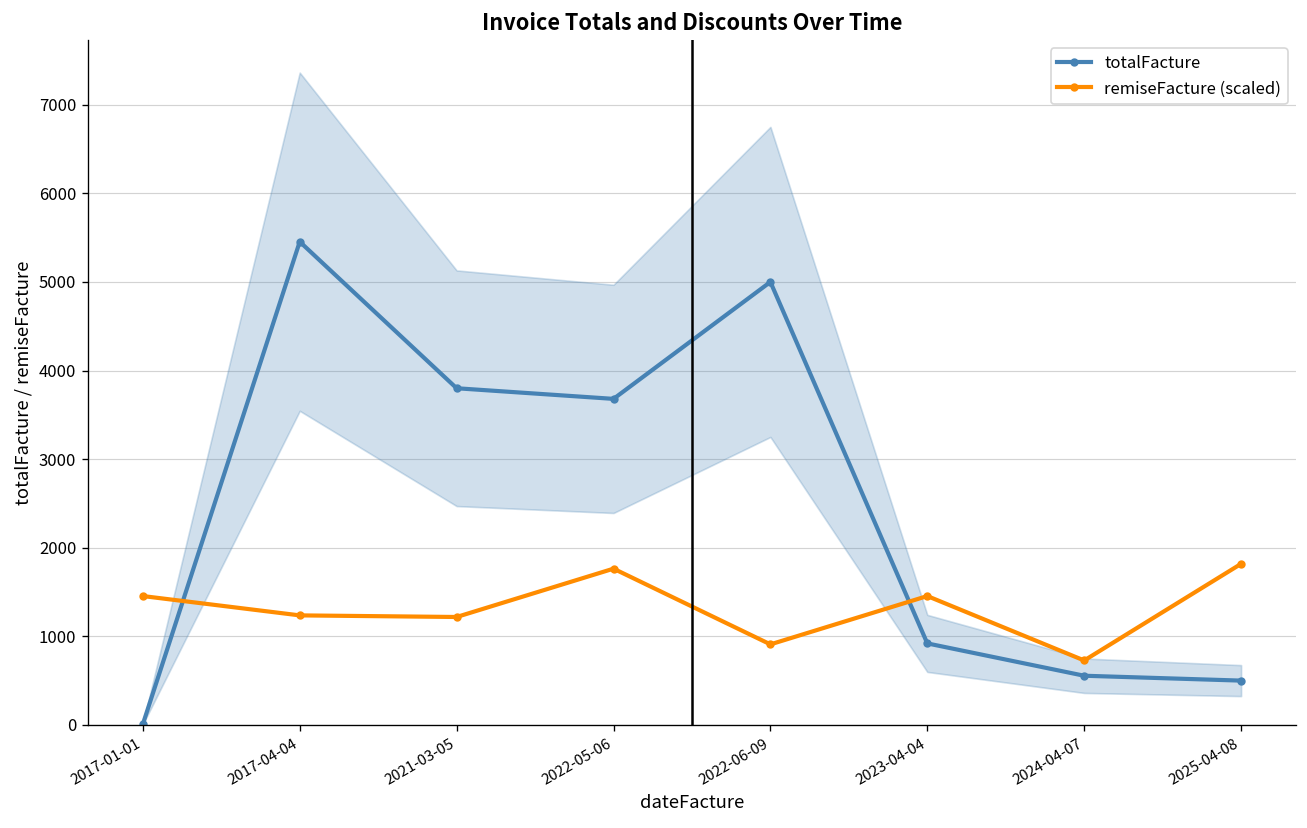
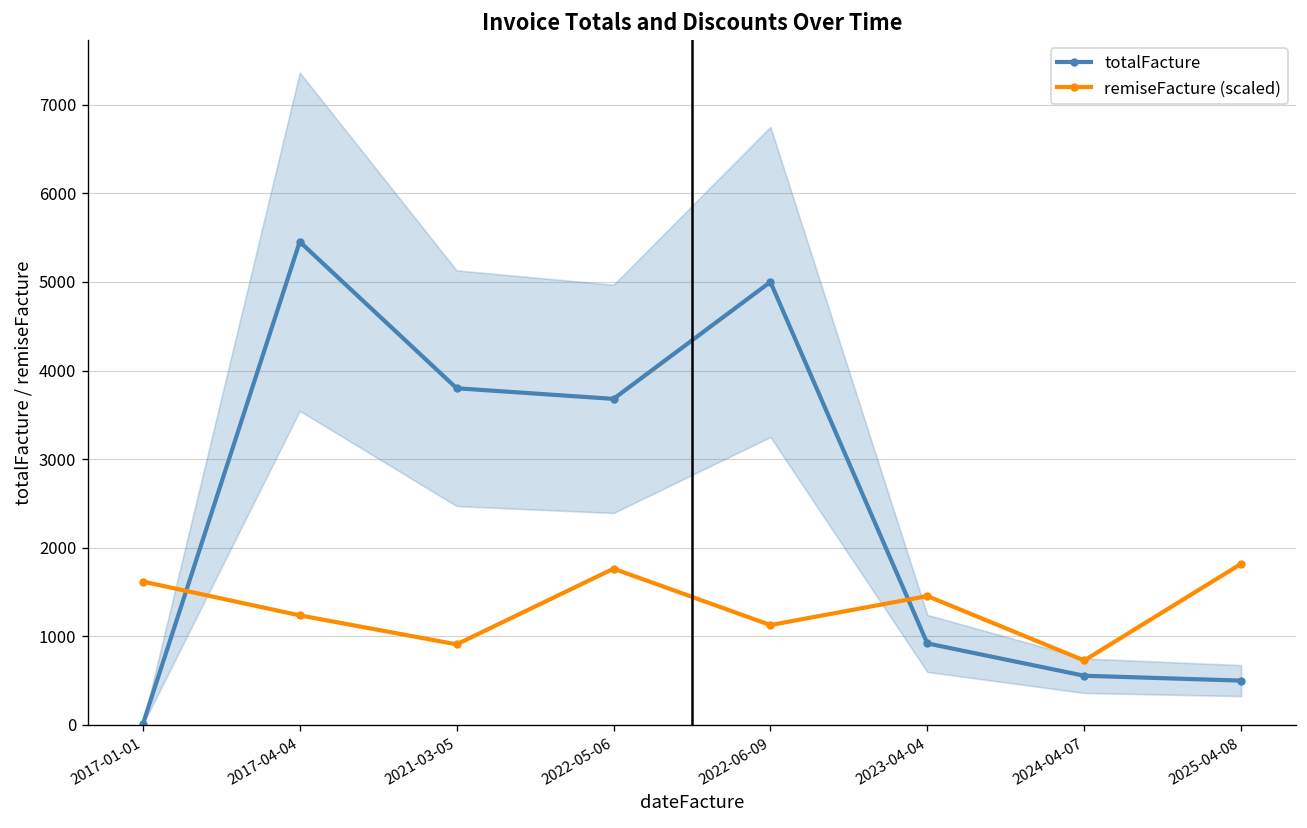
remiseFacture (scaled), 2017-01-01: 1500 -> 1600
remiseFacture (scaled), 2021-03-05: 1200 -> 900
remiseFacture (scaled), 2022-06-09: 900 -> 1100
